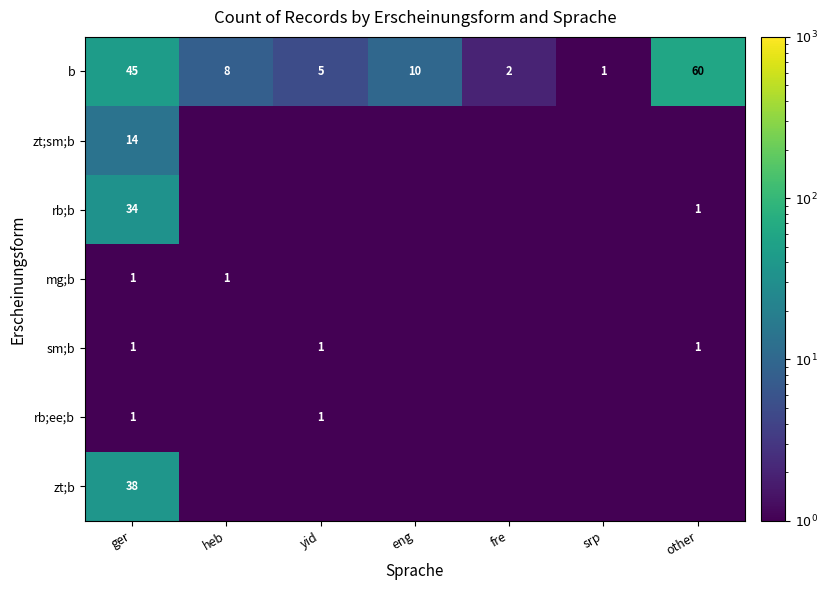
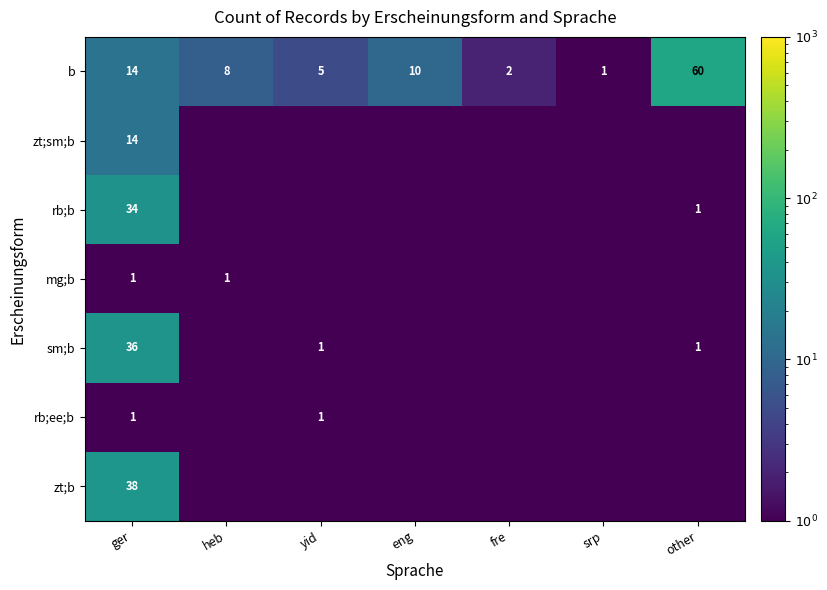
b, ger: 45 -> 14
sm;b, ger: 1 -> 36
